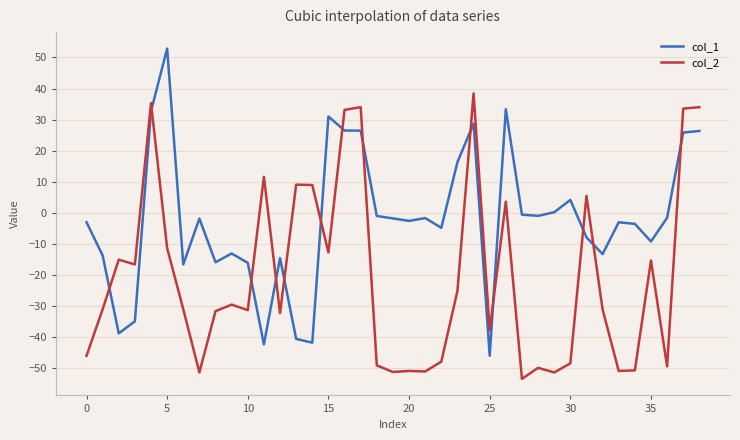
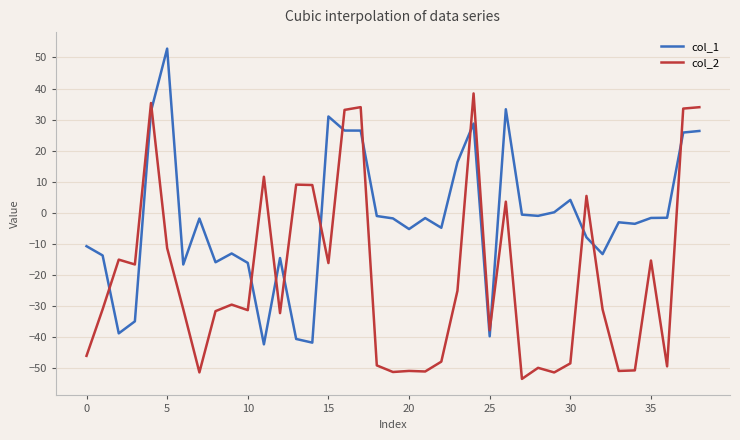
col_1, 0: -3 -> -11
col_2, 15: -13 -> -16
col_1, 20: -3 -> -5
col_1, 25: -46 -> -40
col_1, 35: -9 -> -2
